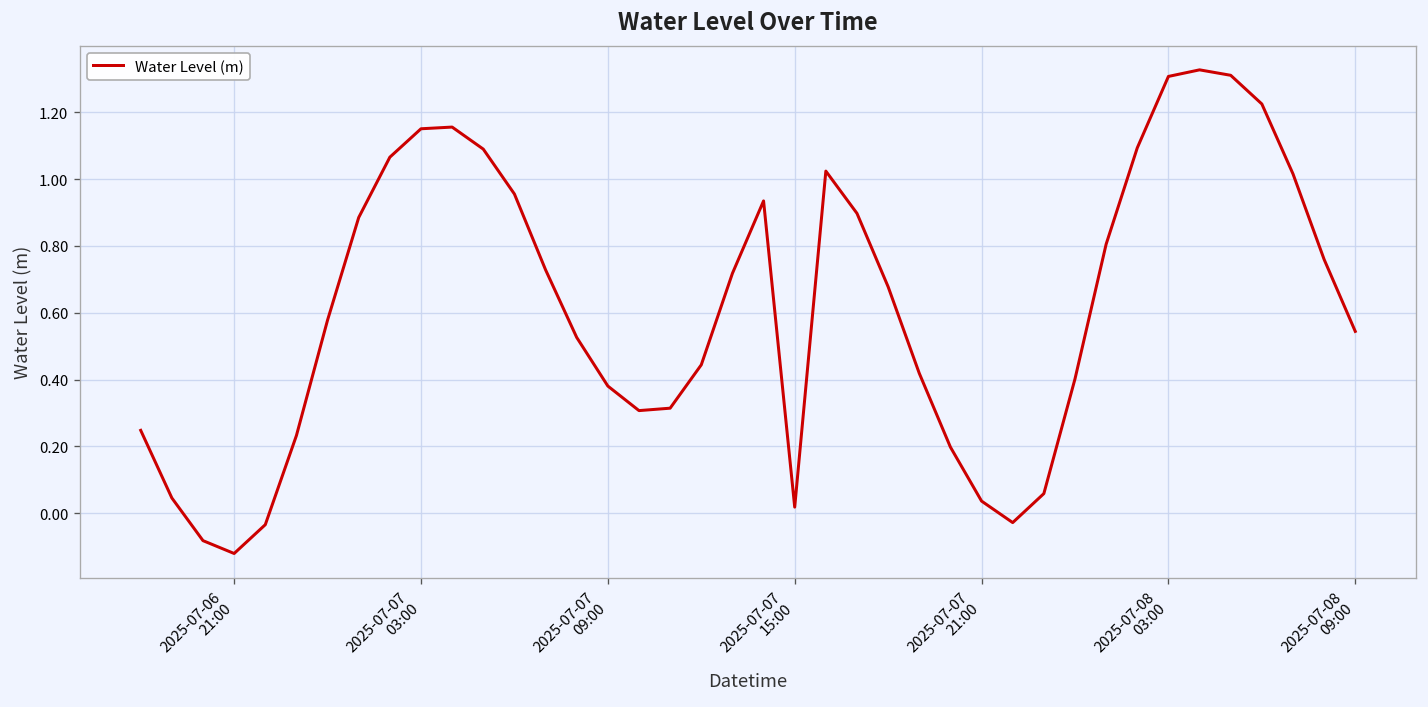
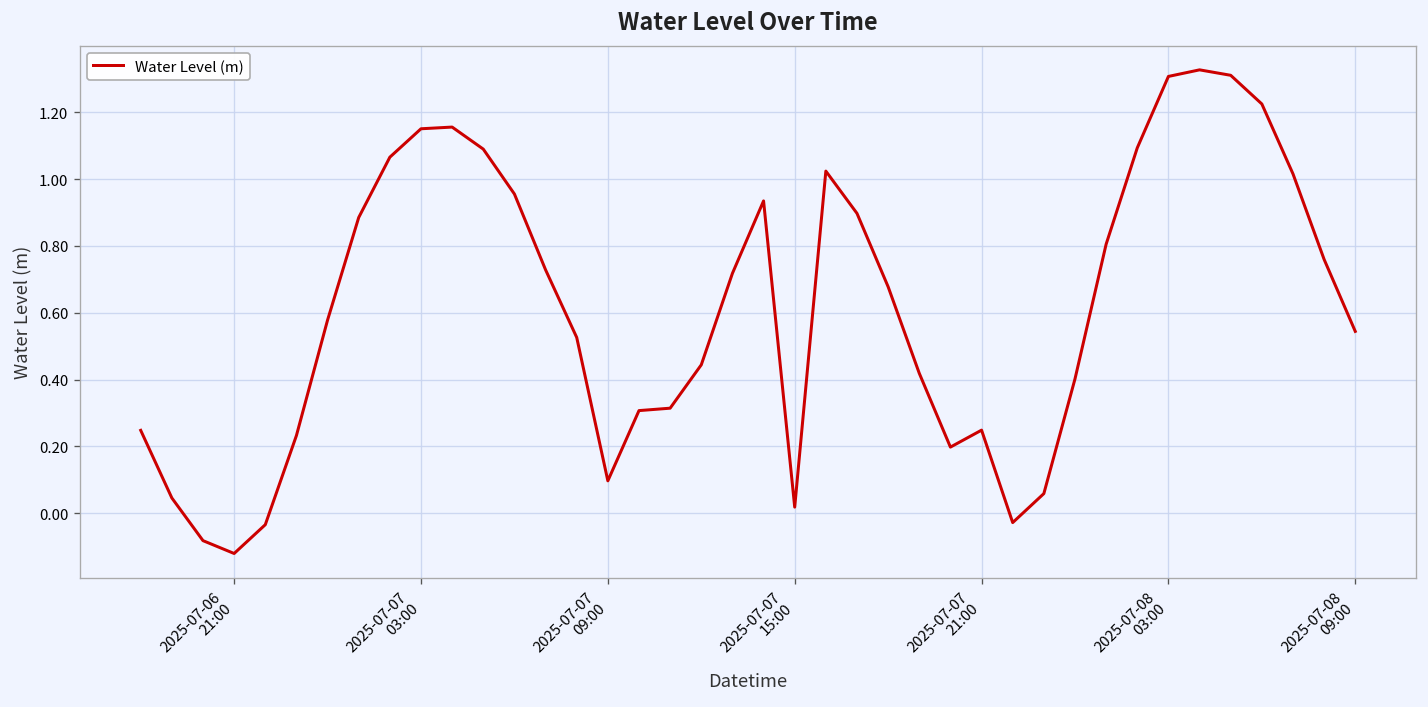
2025-07-07 09:00: 0.38 -> 0.10
2025-07-07 21:00: 0.04 -> 0.25
